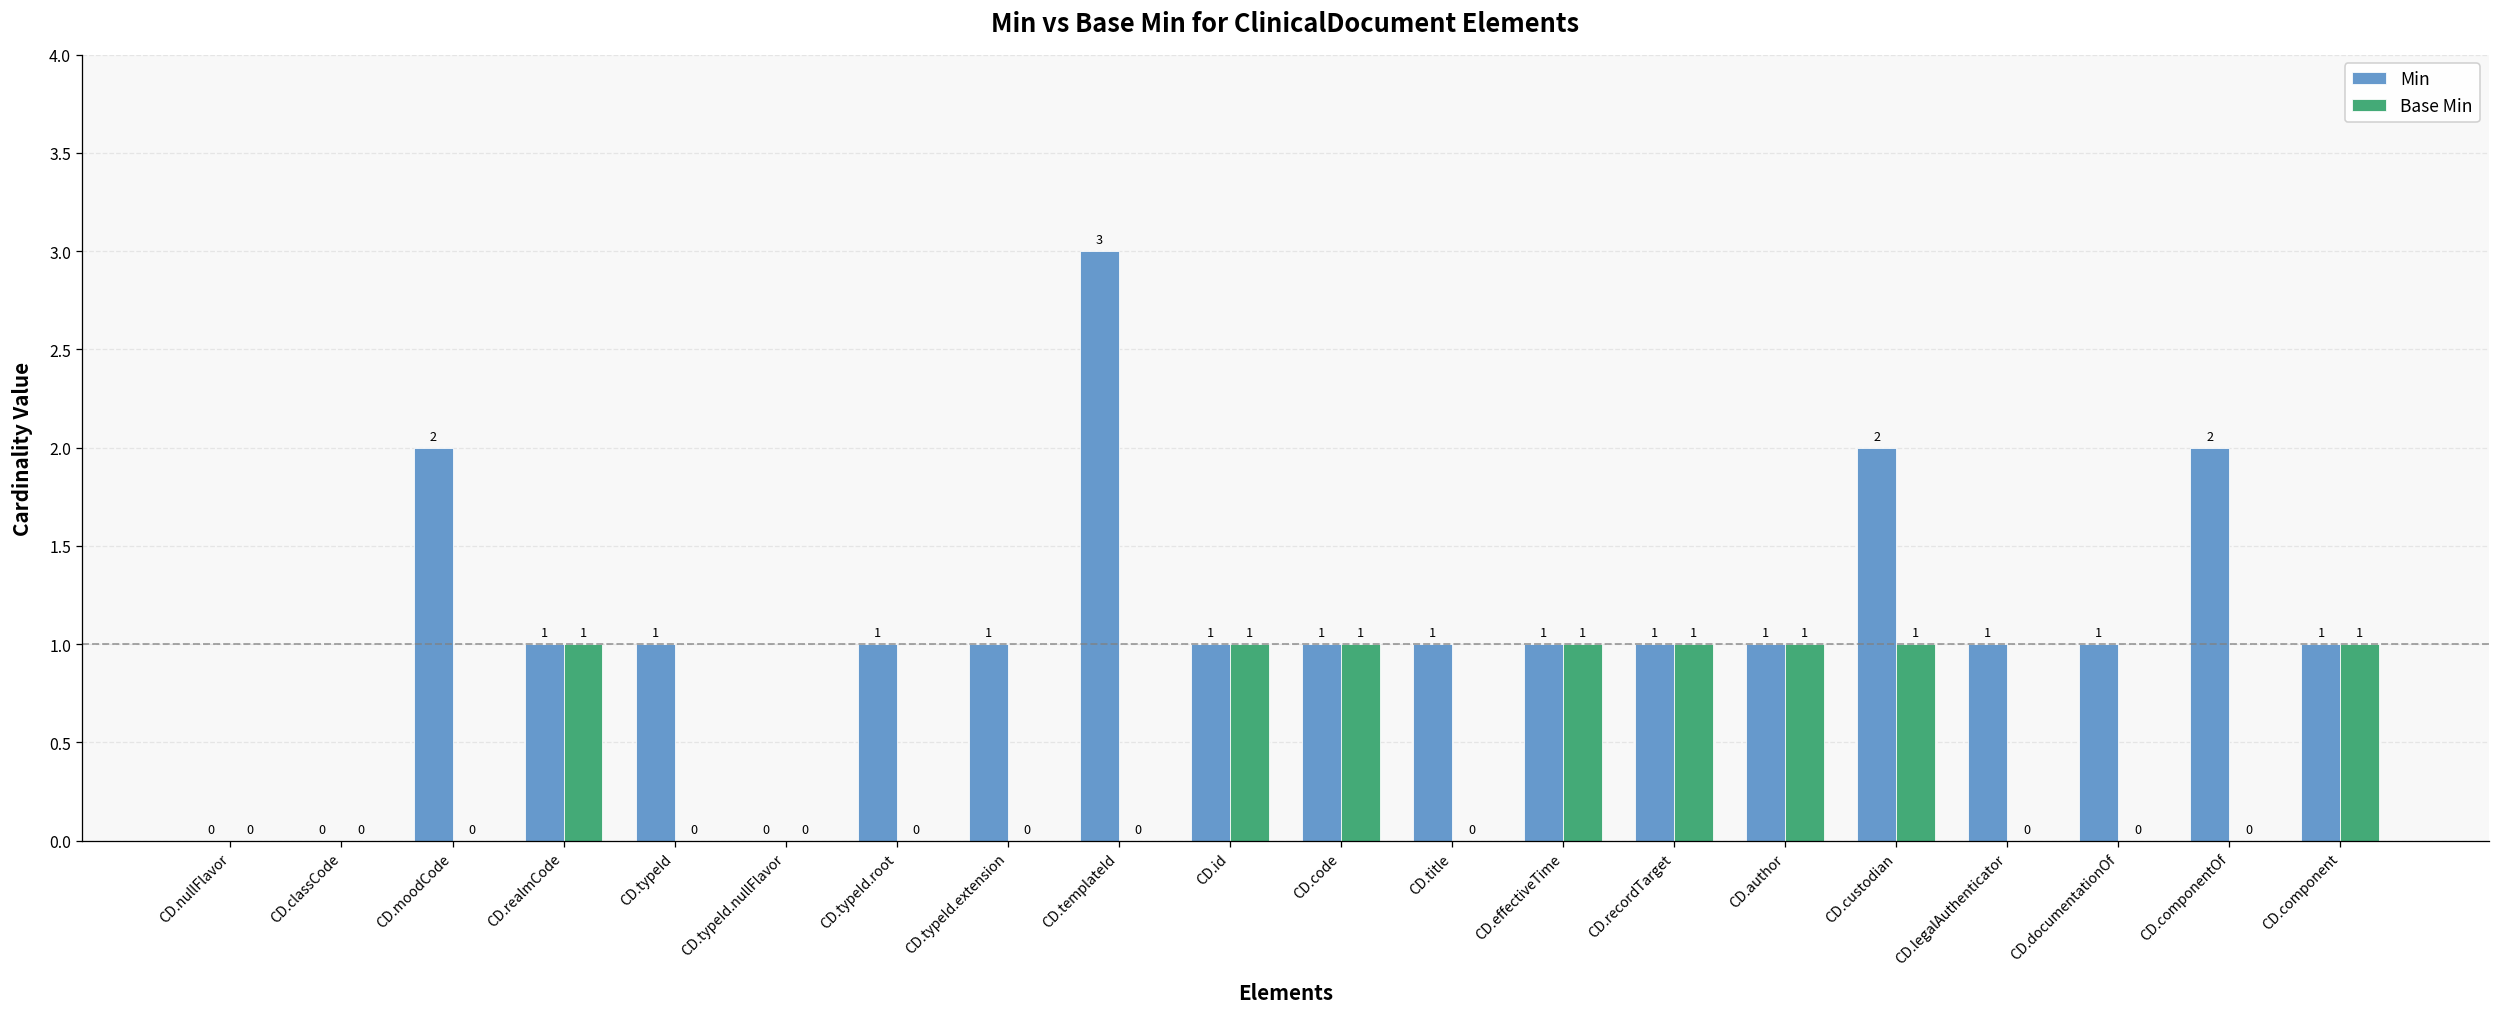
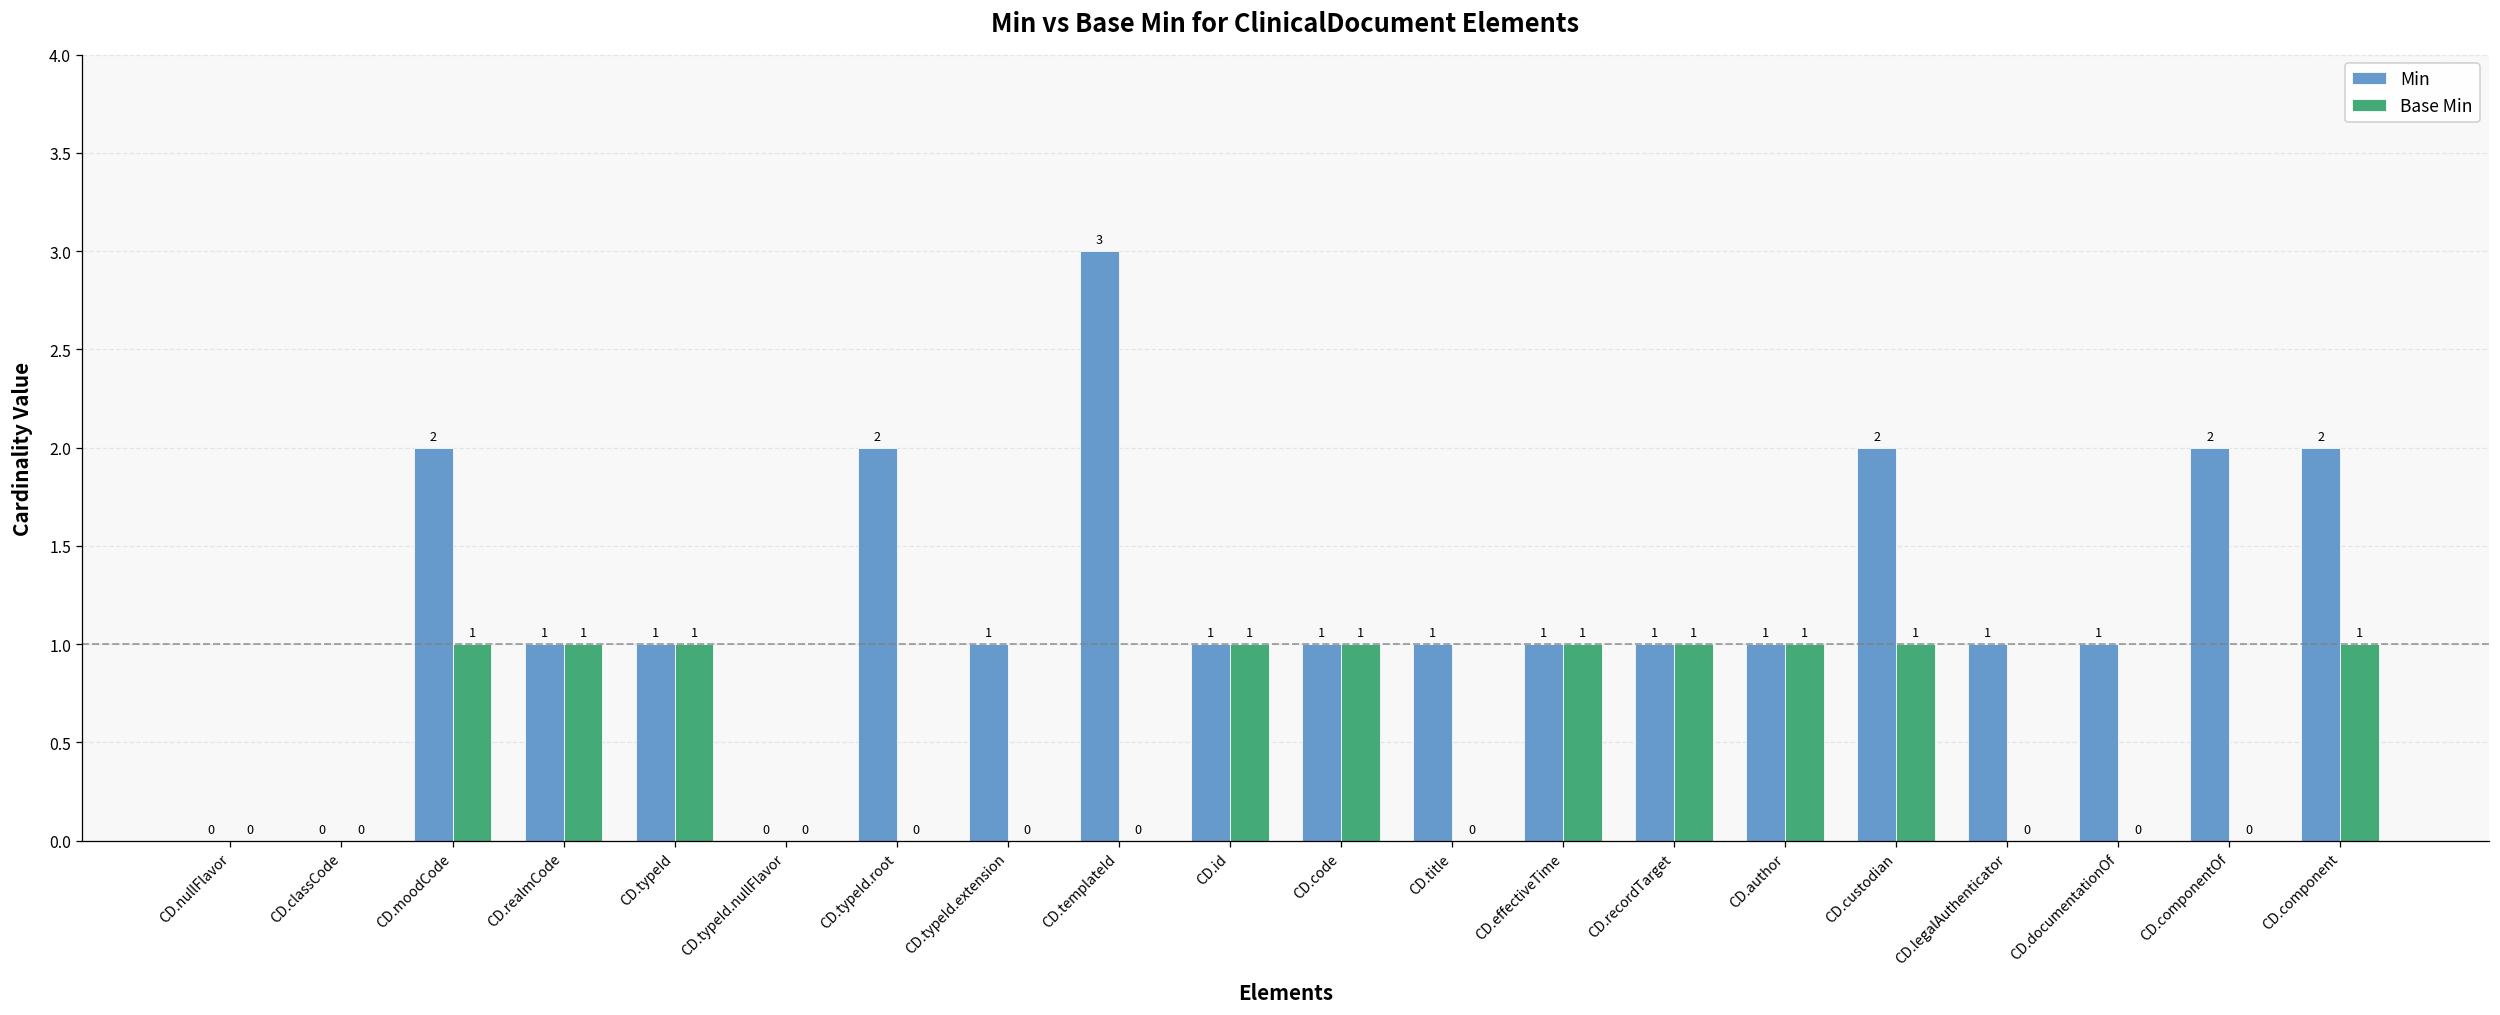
Base Min, CD.moodCode: 0 -> 1
Base Min, CD.typeId: 0 -> 1
Min, CD.typeId.root: 1 -> 2
Min, CD.component: 1 -> 2
